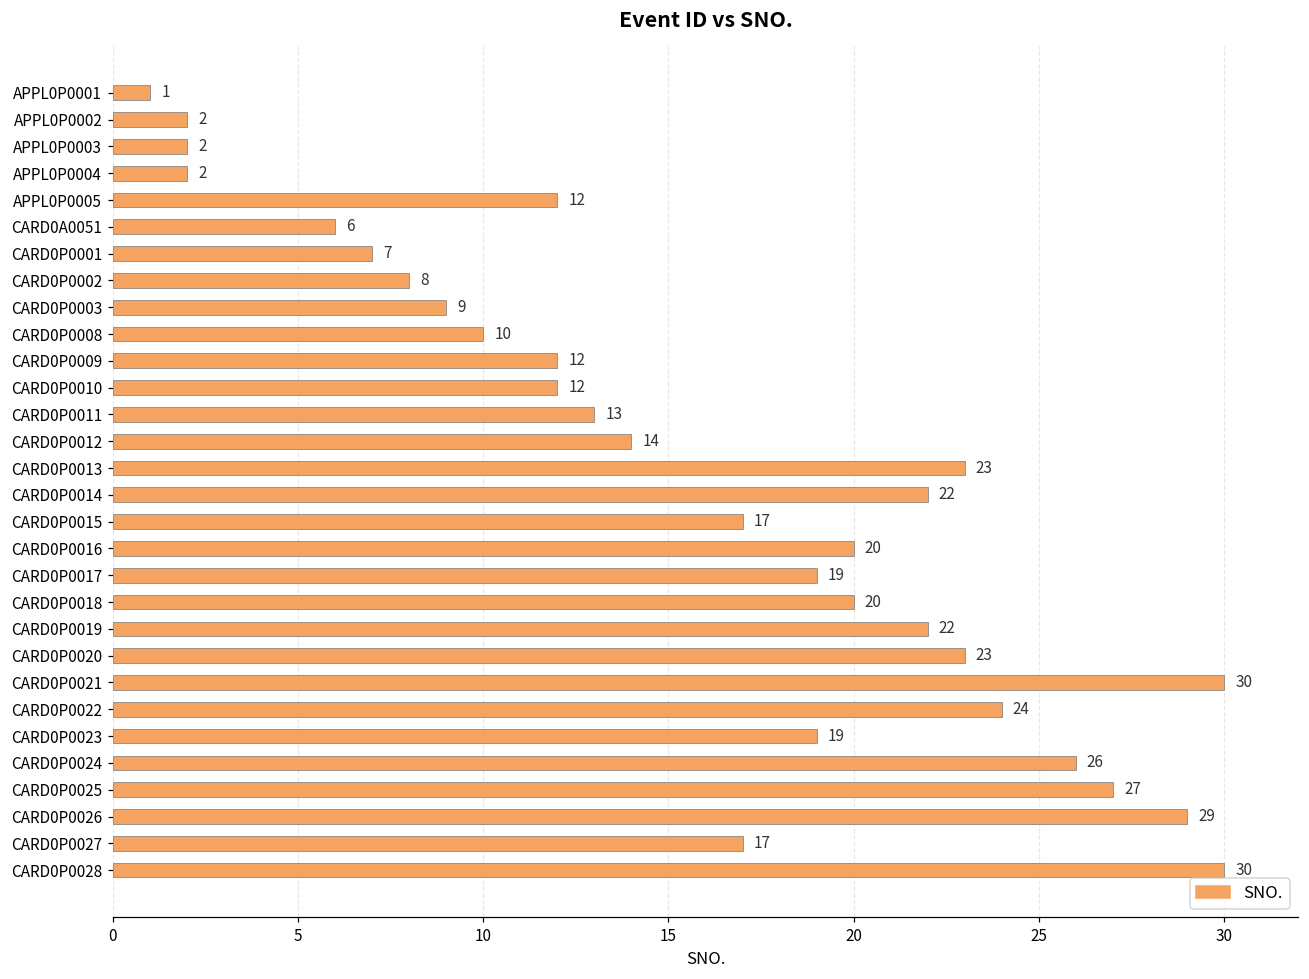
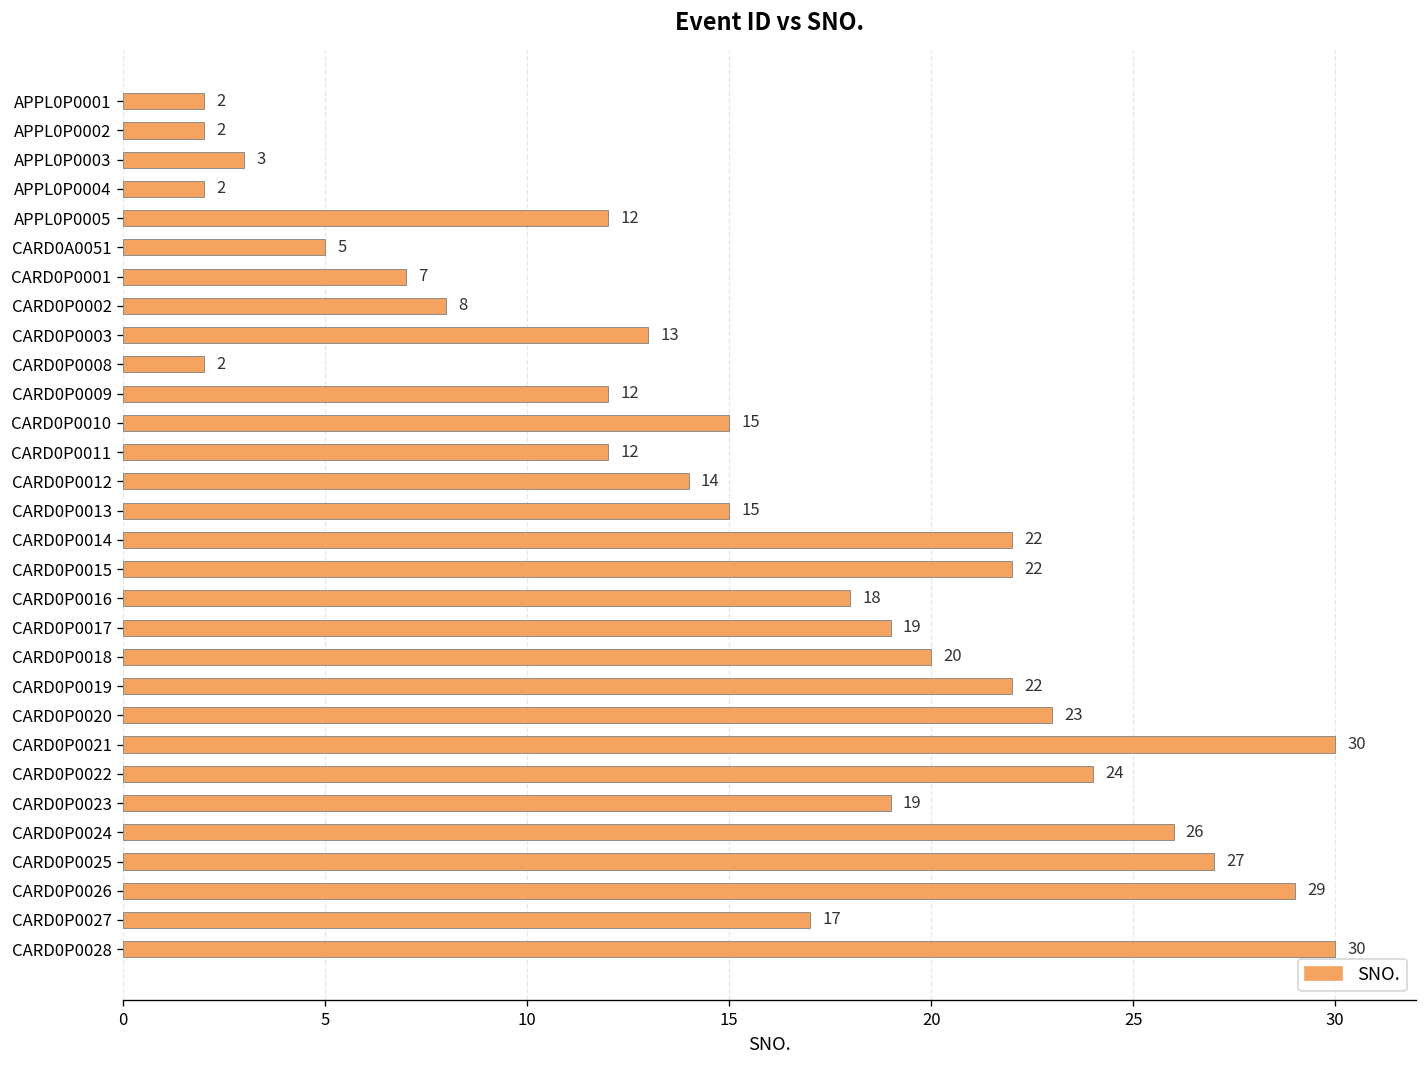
APPL0P0001: 1 -> 2
APPL0P0003: 2 -> 3
CARD0A0051: 6 -> 5
CARD0P0003: 9 -> 13
CARD0P0008: 10 -> 2
CARD0P0010: 12 -> 15
CARD0P0011: 13 -> 12
CARD0P0013: 23 -> 15
CARD0P0015: 17 -> 22
CARD0P0016: 20 -> 18
